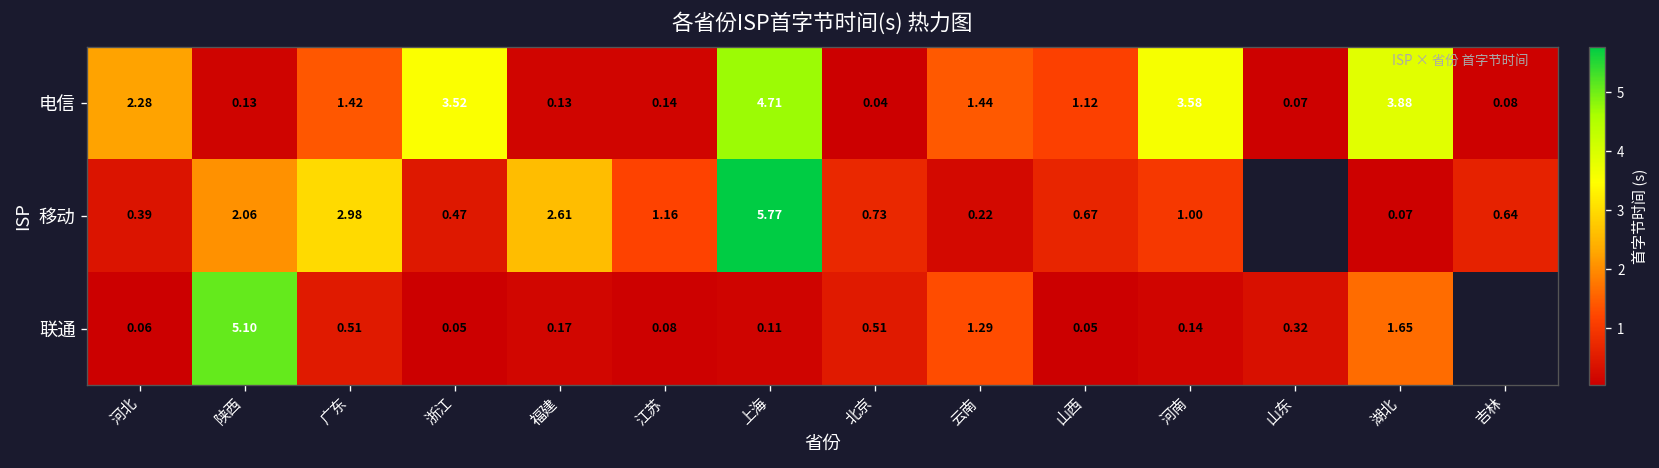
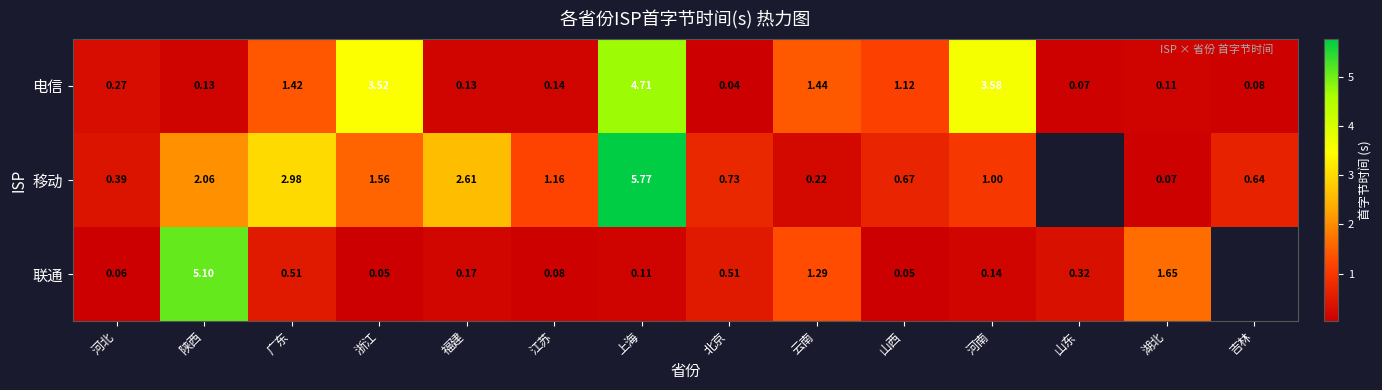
电信, 河北: 2.28 -> 0.27
电信, 湖北: 3.88 -> 0.11
移动, 浙江: 0.47 -> 1.56
